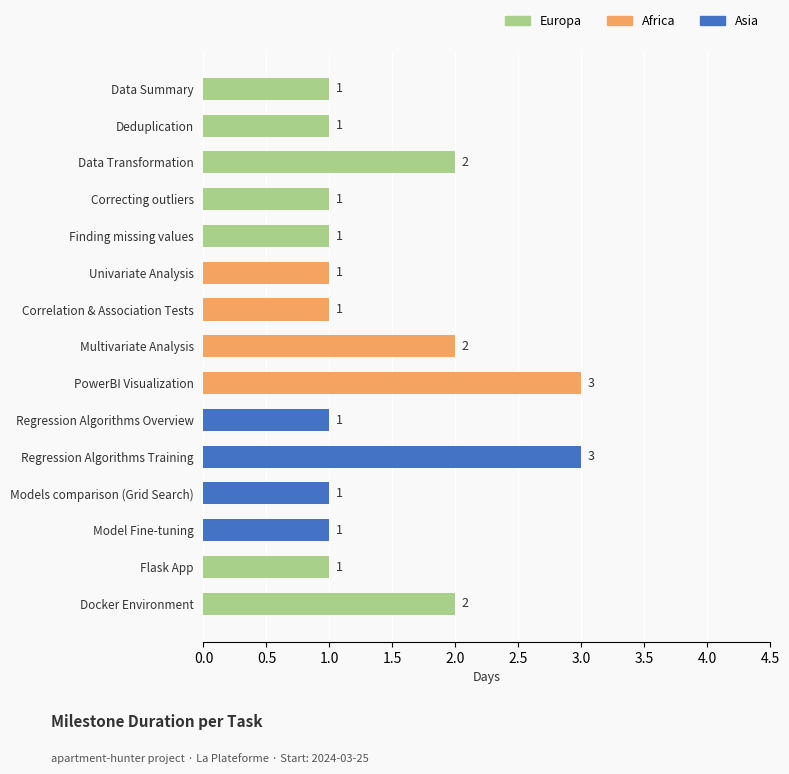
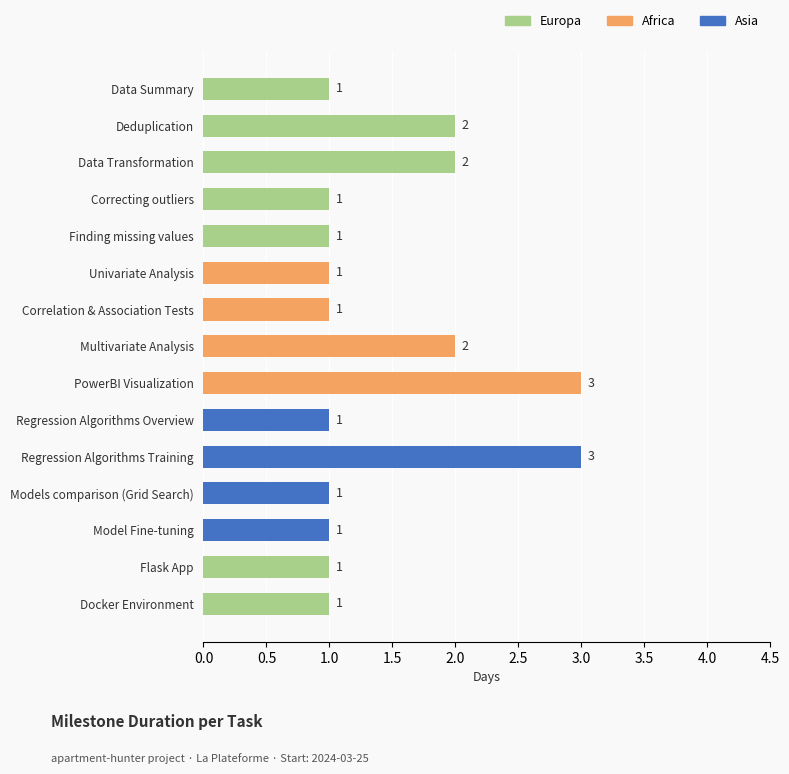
Deduplication: 1 -> 2
Docker Environment: 2 -> 1
